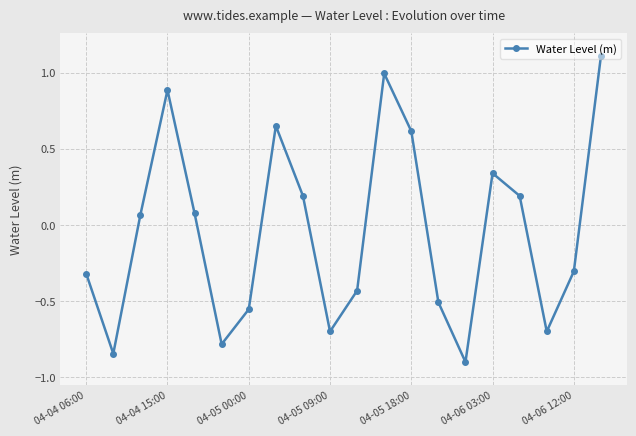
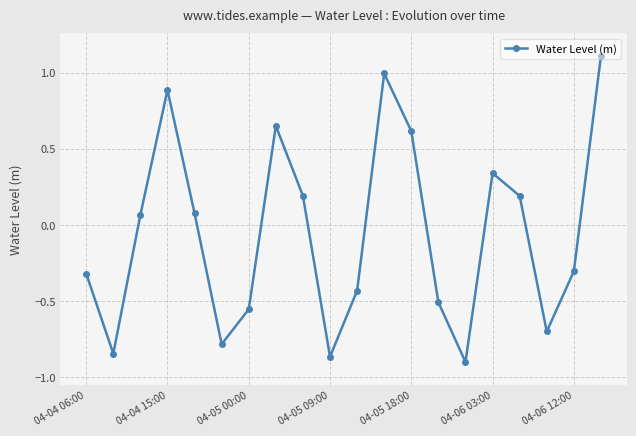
04-05 09:00: -0.70 -> -0.87
